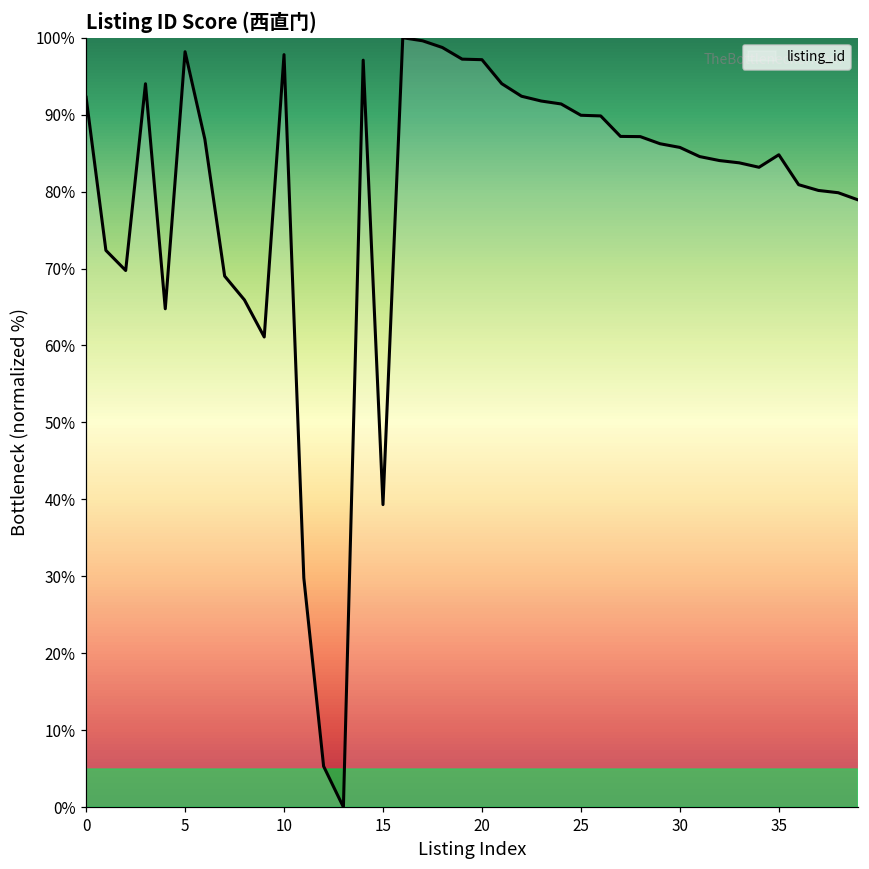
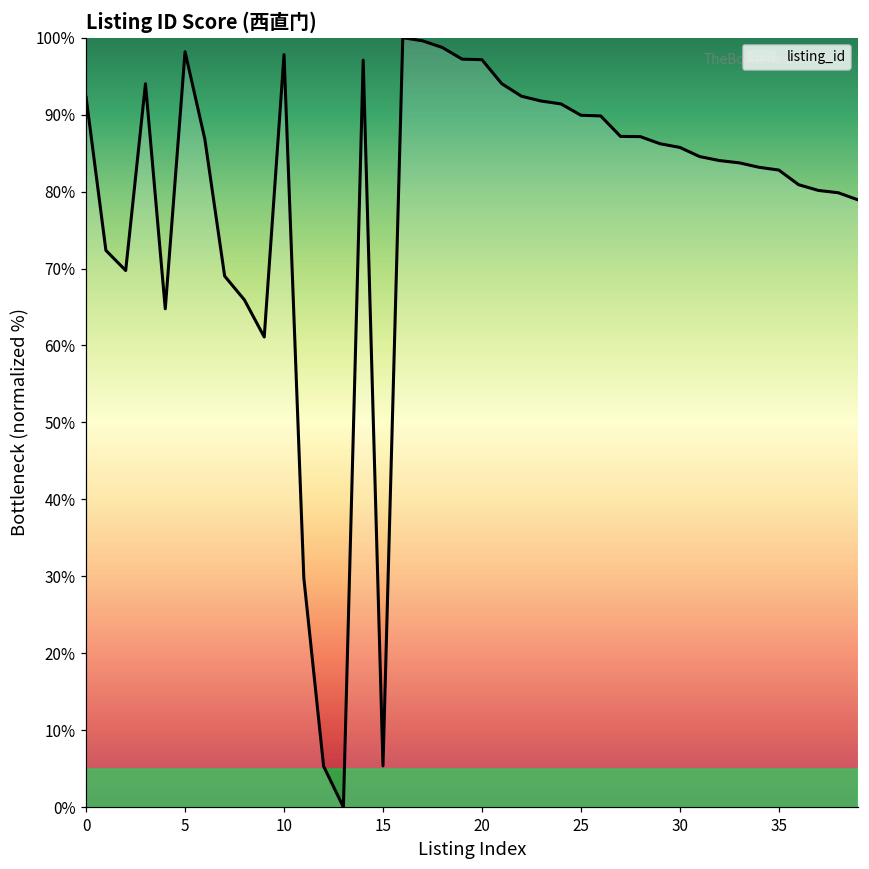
15: 39% -> 5%
35: 85% -> 83%
